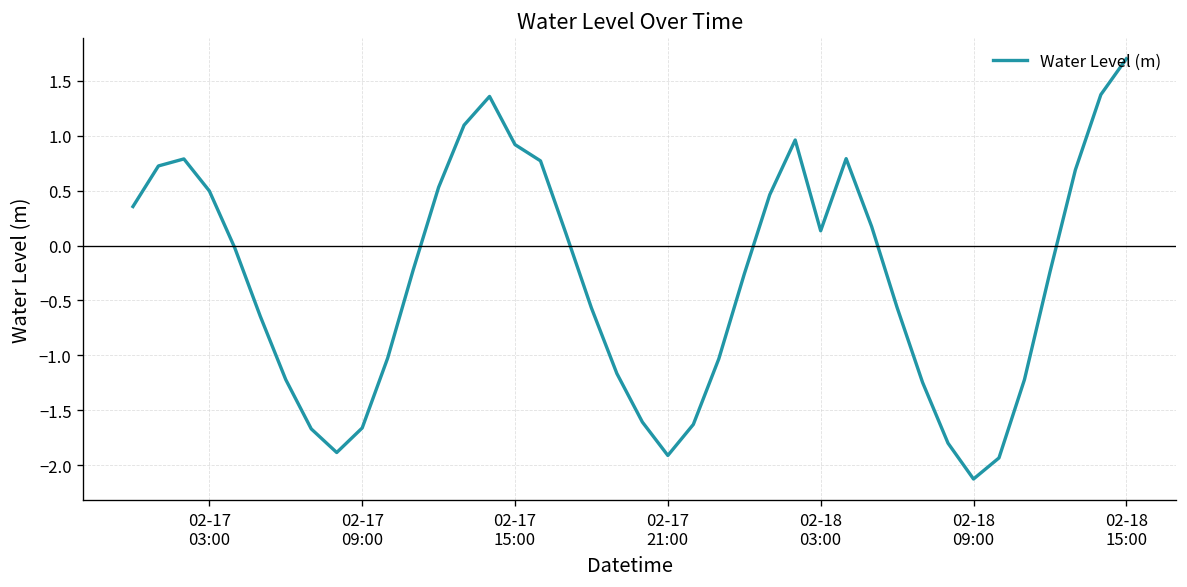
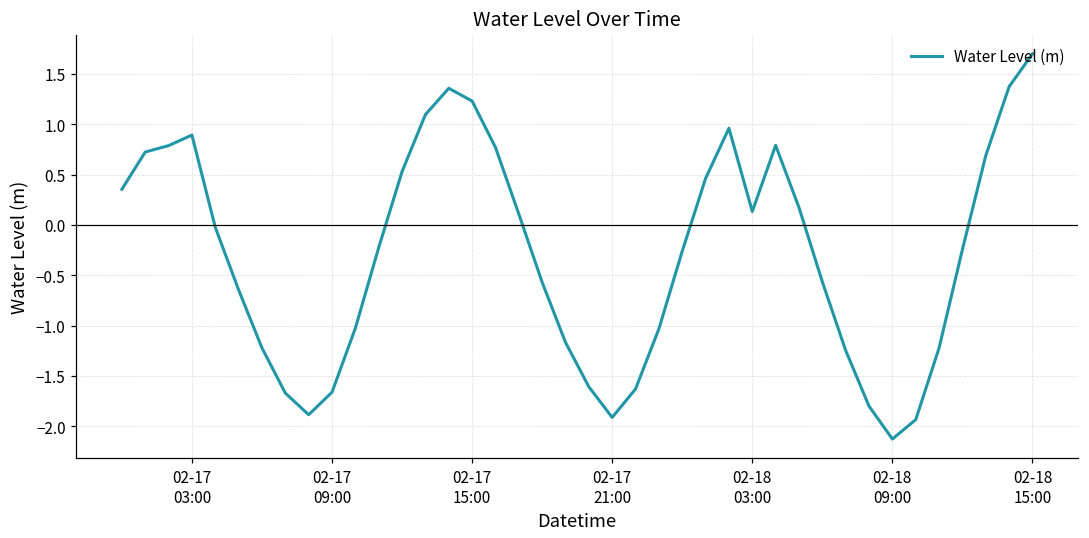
02-17 03:00: 0.5 -> 0.9
02-17 15:00: 0.9 -> 1.2
